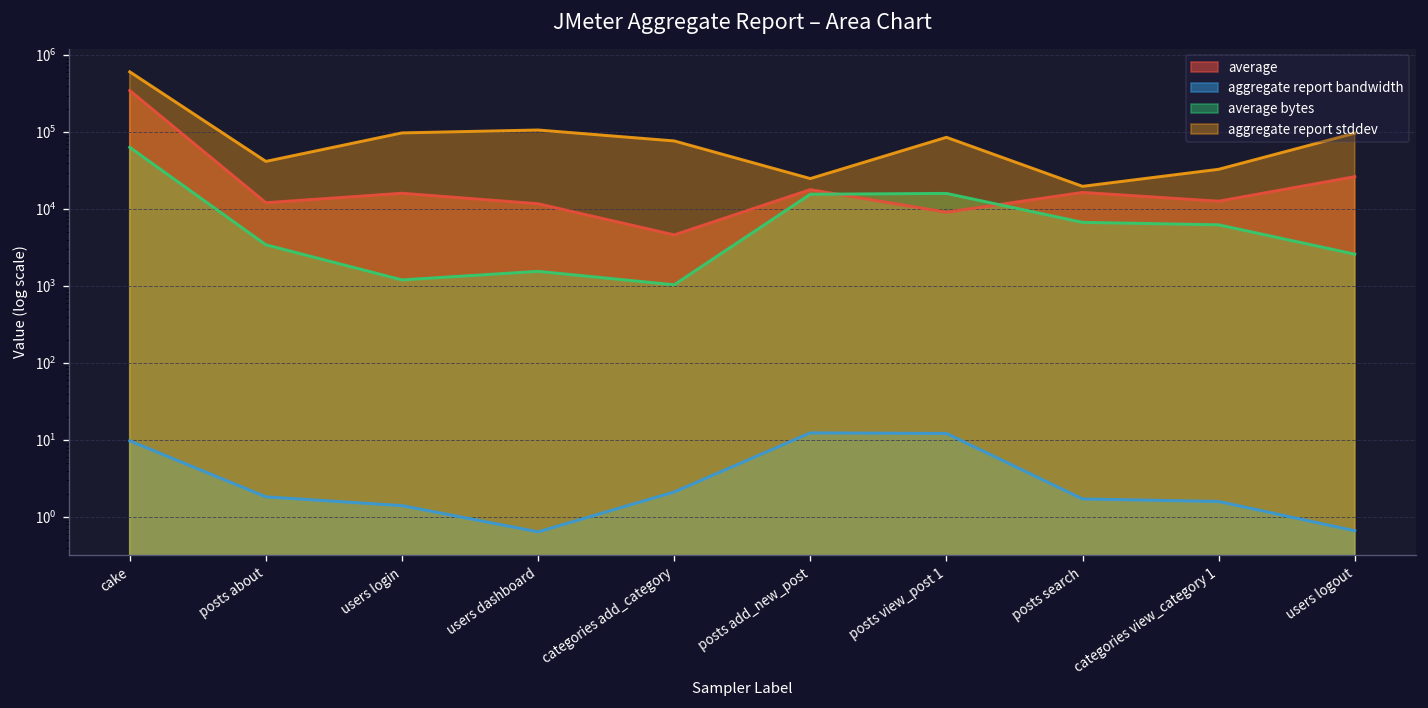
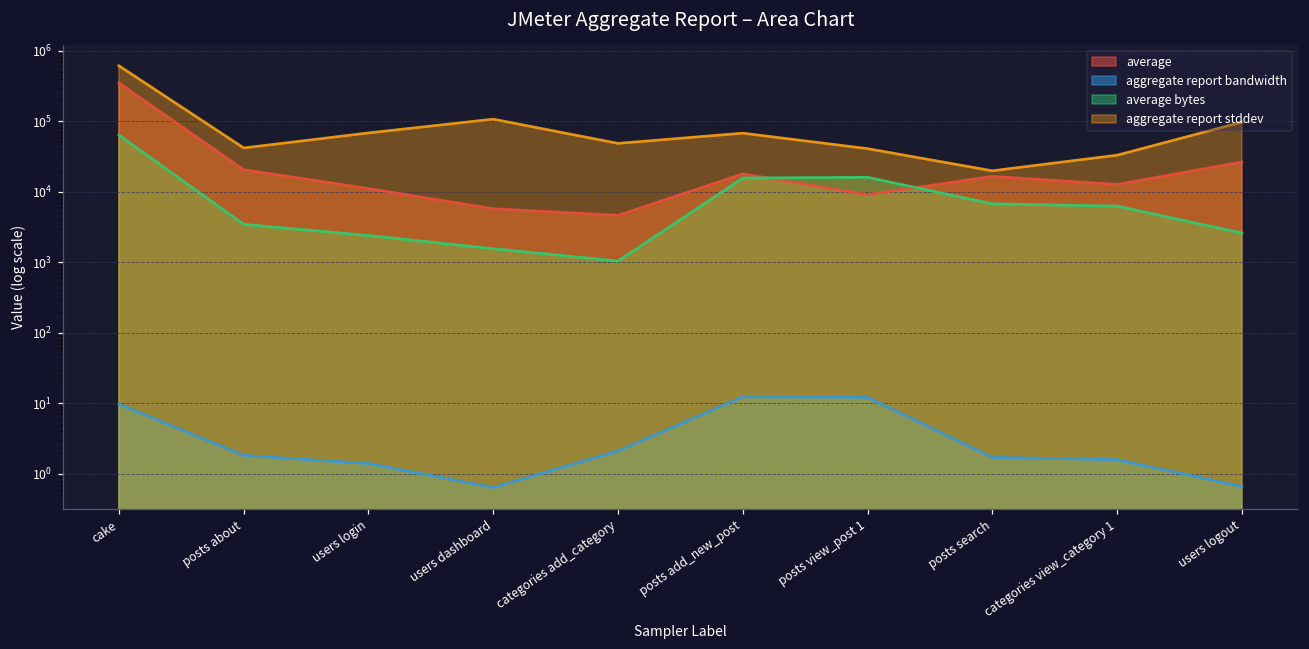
average, posts about: 12000 -> 21000
average, users login: 16000 -> 11000
average bytes, users login: 1200 -> 2400
aggregate report stddev, users login: 100000 -> 70000
average, users dashboard: 12000 -> 6000
aggregate report stddev, categories add_category: 80000 -> 50000
aggregate report stddev, posts add_new_post: 25000 -> 70000
aggregate report stddev, posts view_post 1: 90000 -> 40000
